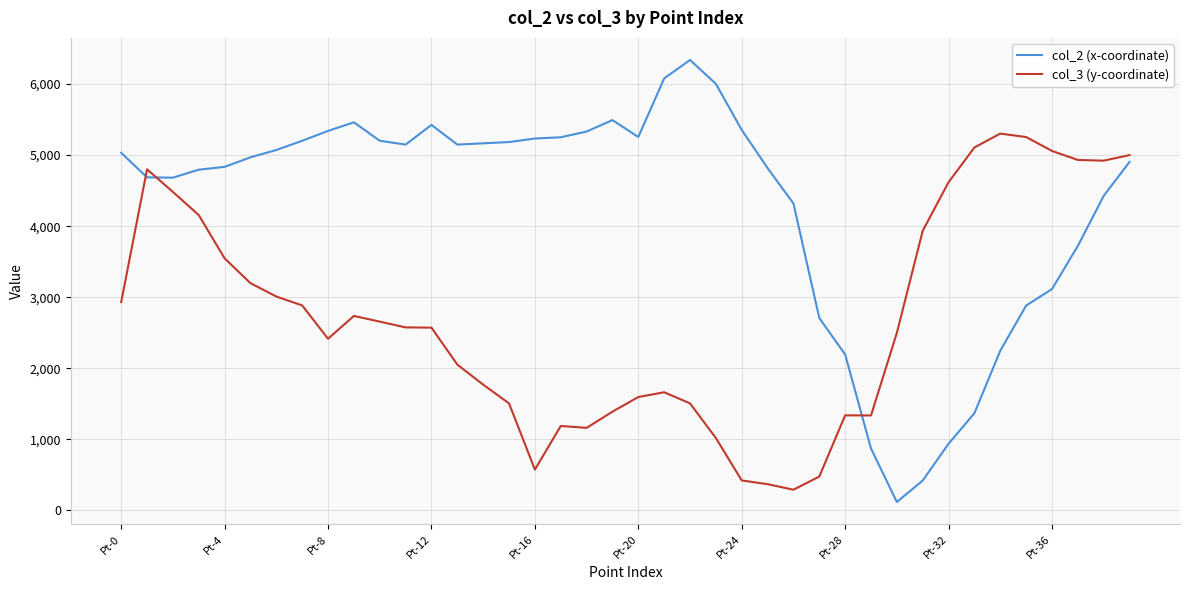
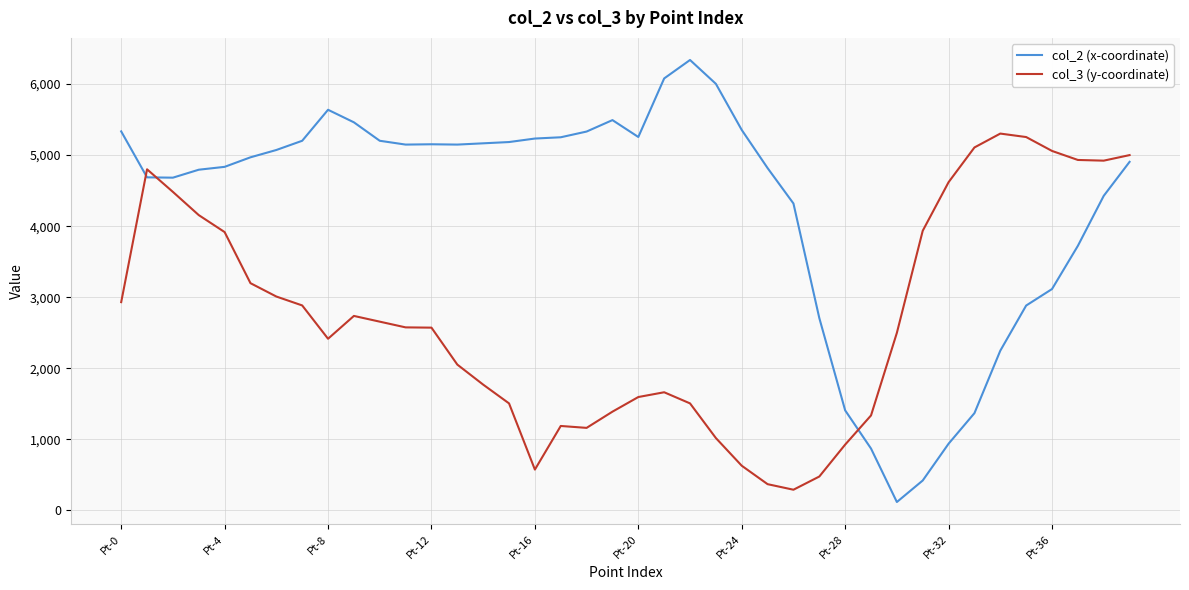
col_2 (x-coordinate), Pt-0: 5,000 -> 5,300
col_3 (y-coordinate), Pt-4: 3,500 -> 3,900
col_2 (x-coordinate), Pt-8: 5,300 -> 5,600
col_2 (x-coordinate), Pt-12: 5,400 -> 5,200
col_3 (y-coordinate), Pt-24: 400 -> 600
col_2 (x-coordinate), Pt-28: 2,200 -> 1,400
col_3 (y-coordinate), Pt-28: 1,300 -> 900
